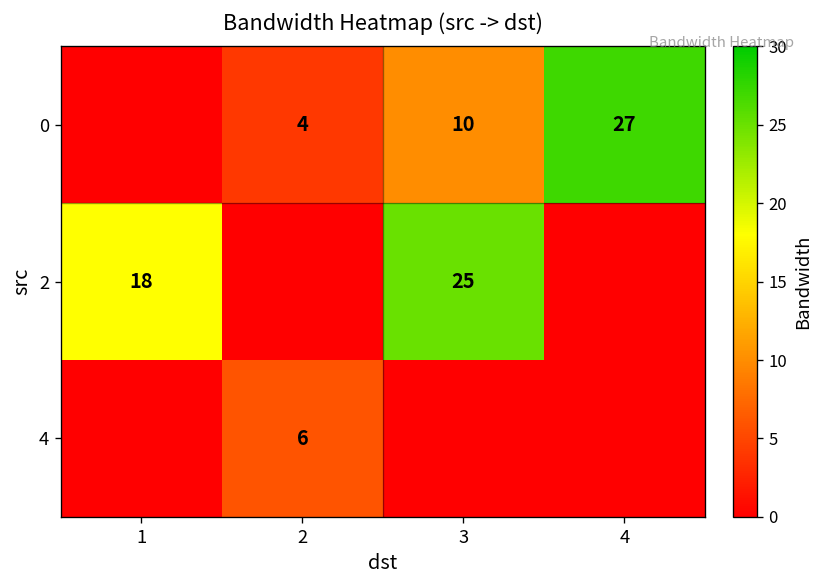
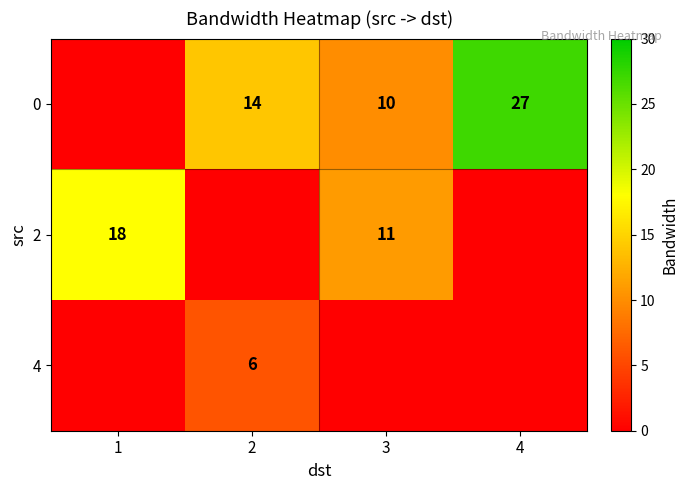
0, 2: 4 -> 14
2, 3: 25 -> 11
